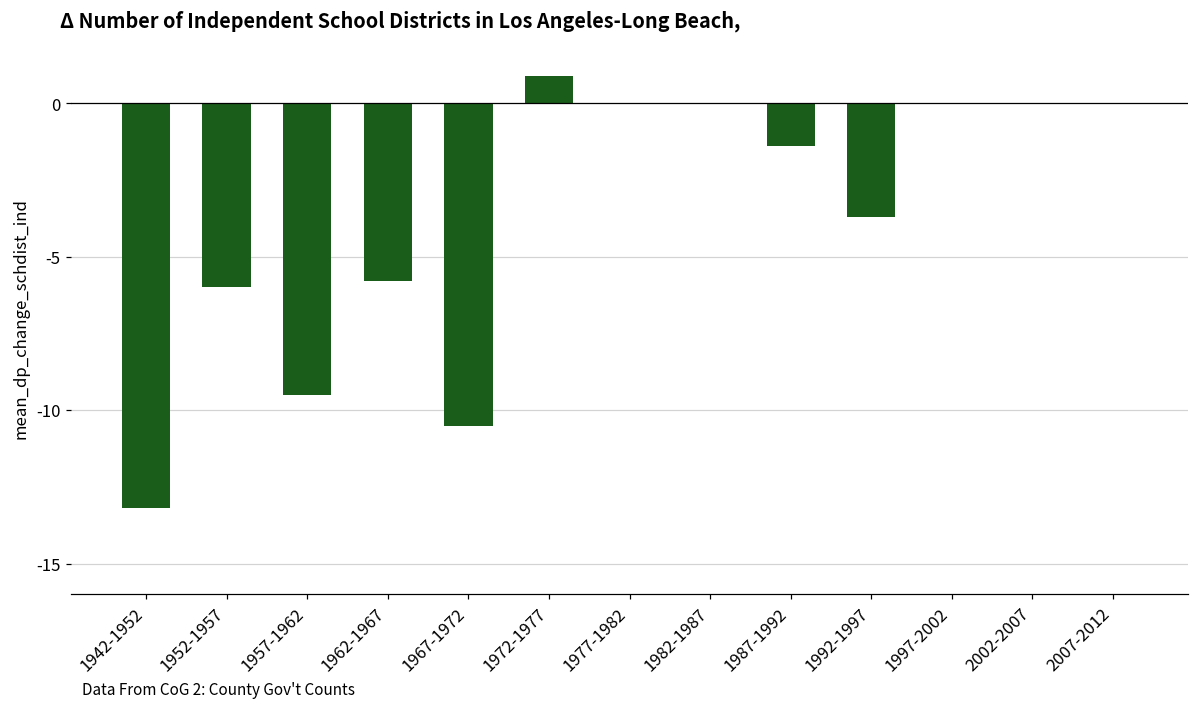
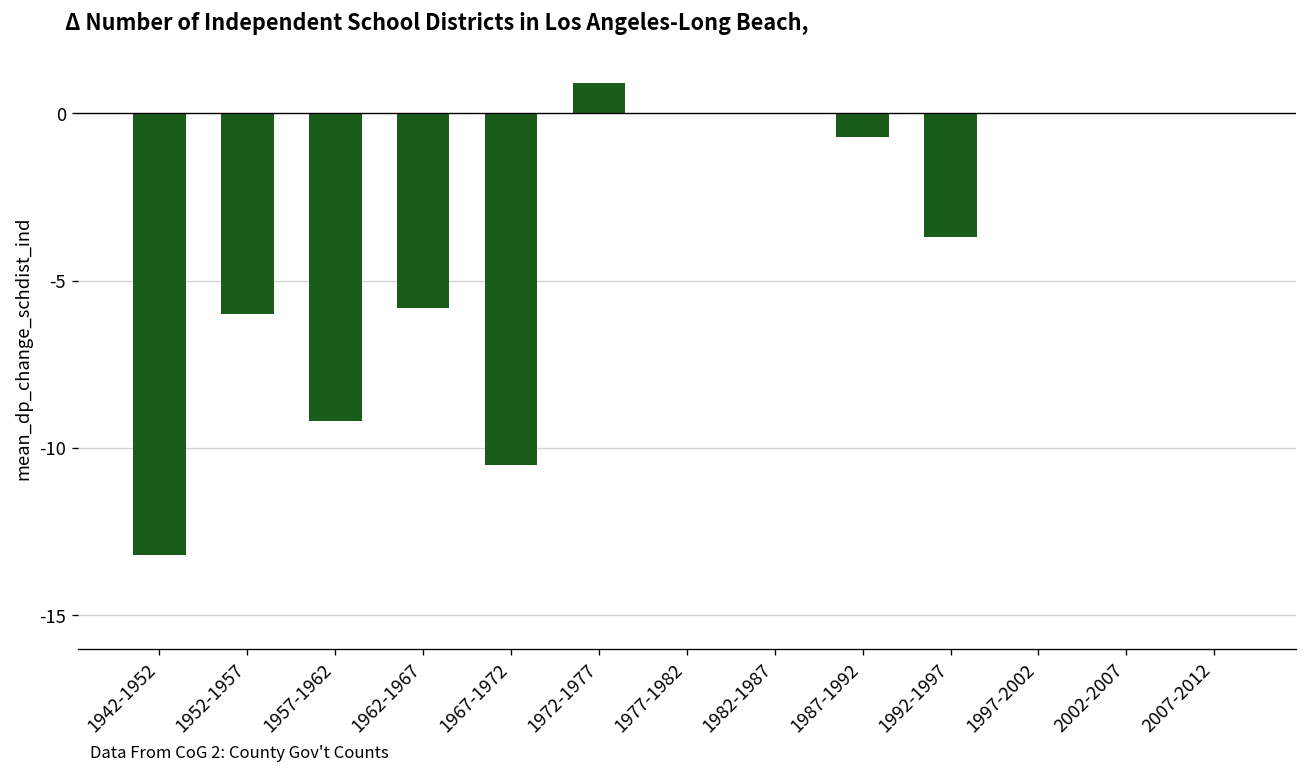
1957-1962: -9.5 -> -9.2
1987-1992: -1.4 -> -0.7
